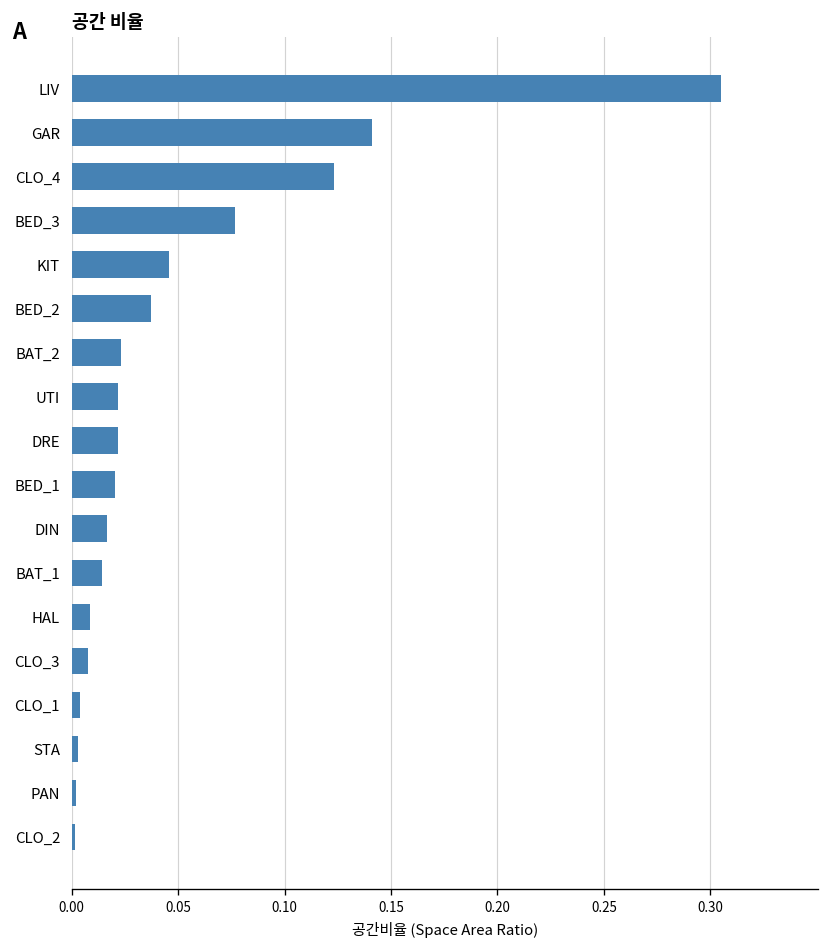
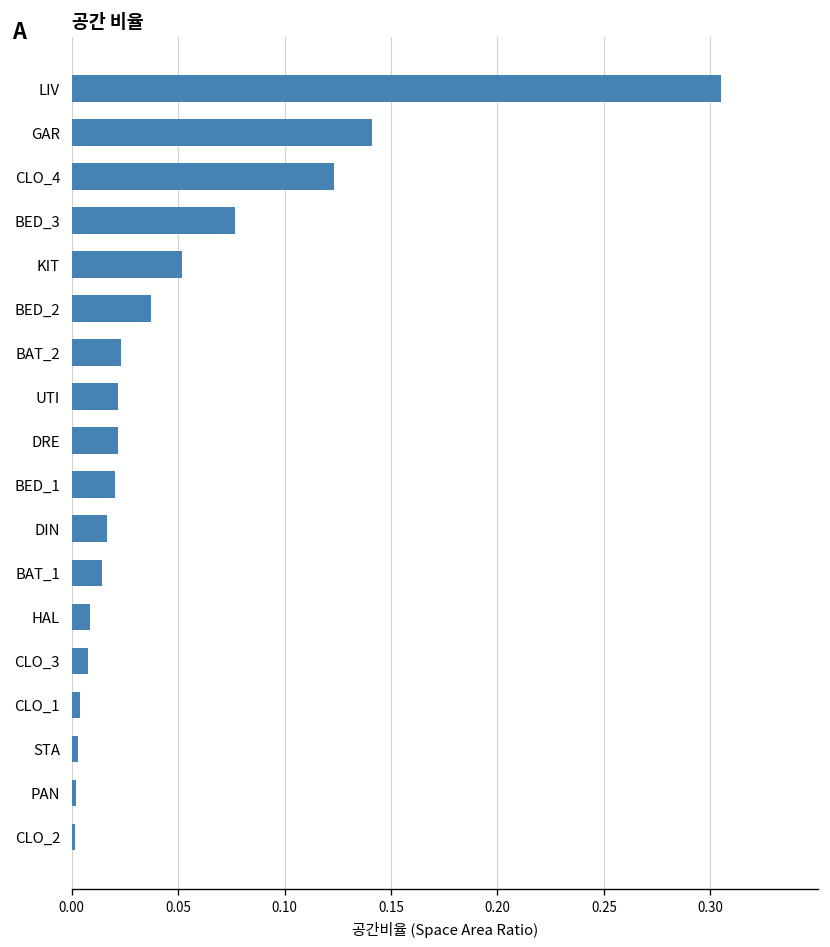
KIT: 0.046 -> 0.052
